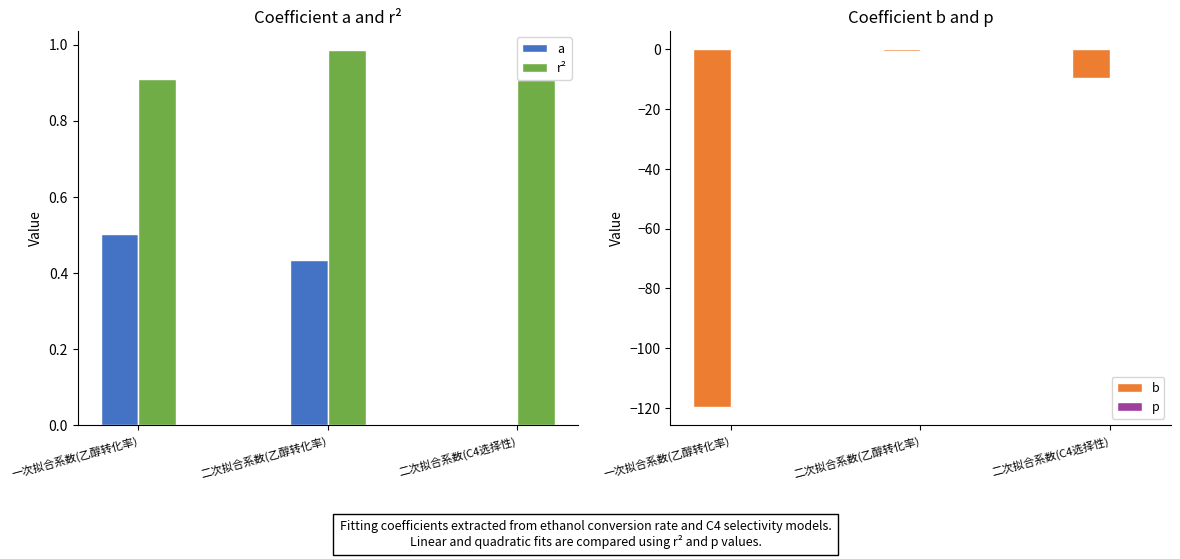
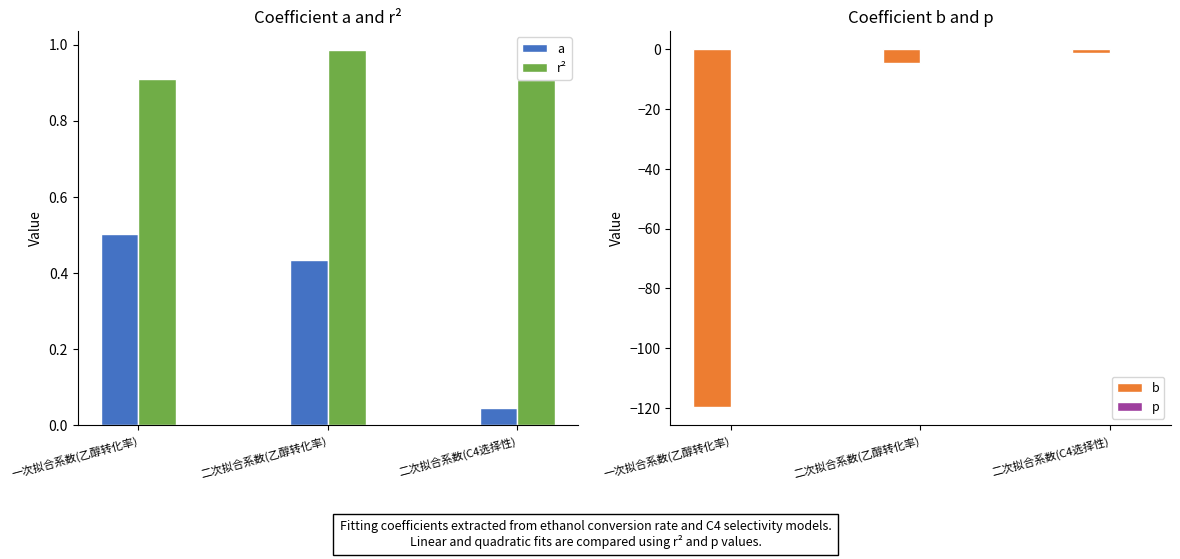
Coefficient a and r², a, 二次拟合系数(C4选择性): 0.00 -> 0.05
Coefficient b and p, b, 二次拟合系数(乙醇转化率): -1 -> -5
Coefficient b and p, b, 二次拟合系数(C4选择性): -9 -> -1
